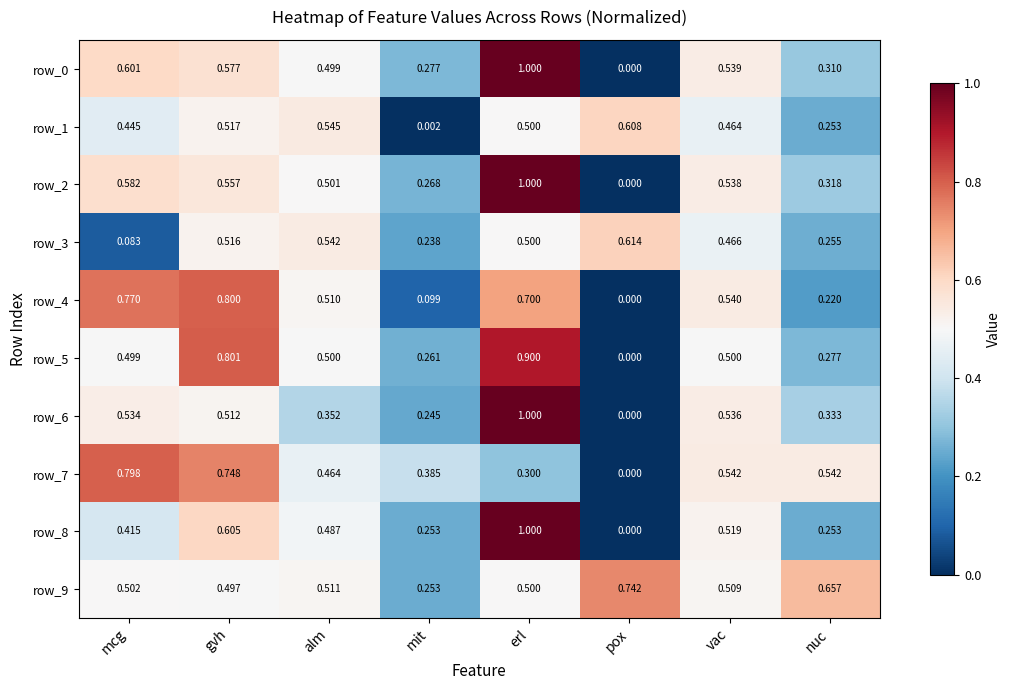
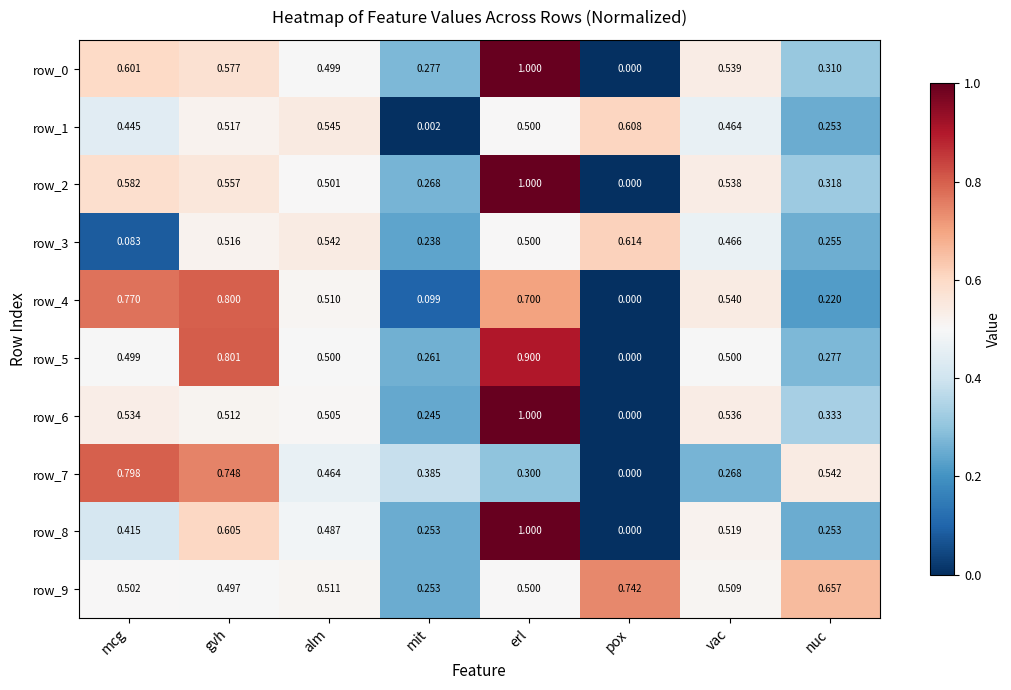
row_6, alm: 0.352 -> 0.505
row_7, vac: 0.542 -> 0.268
